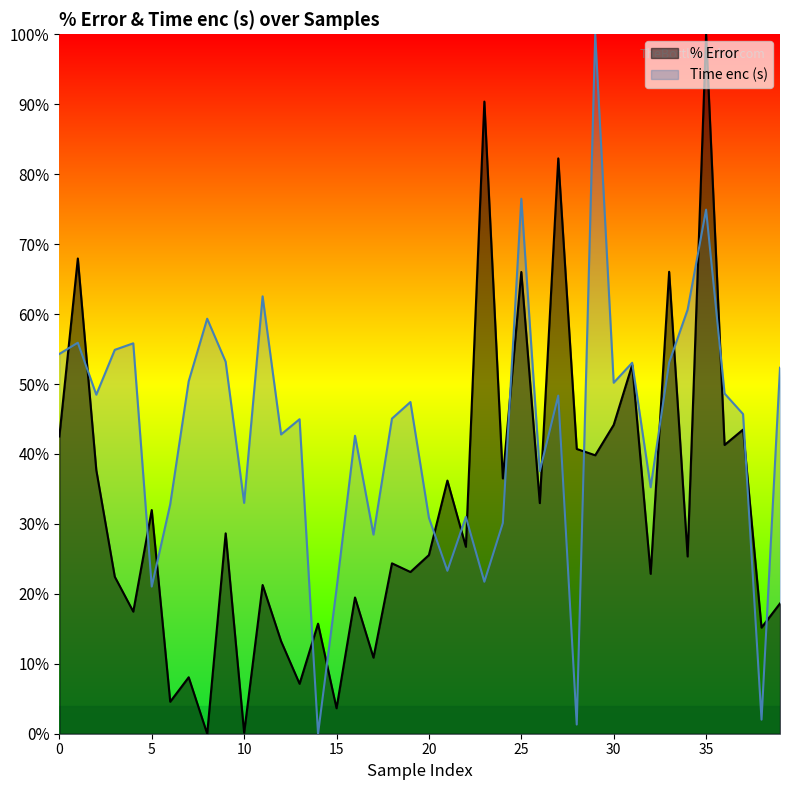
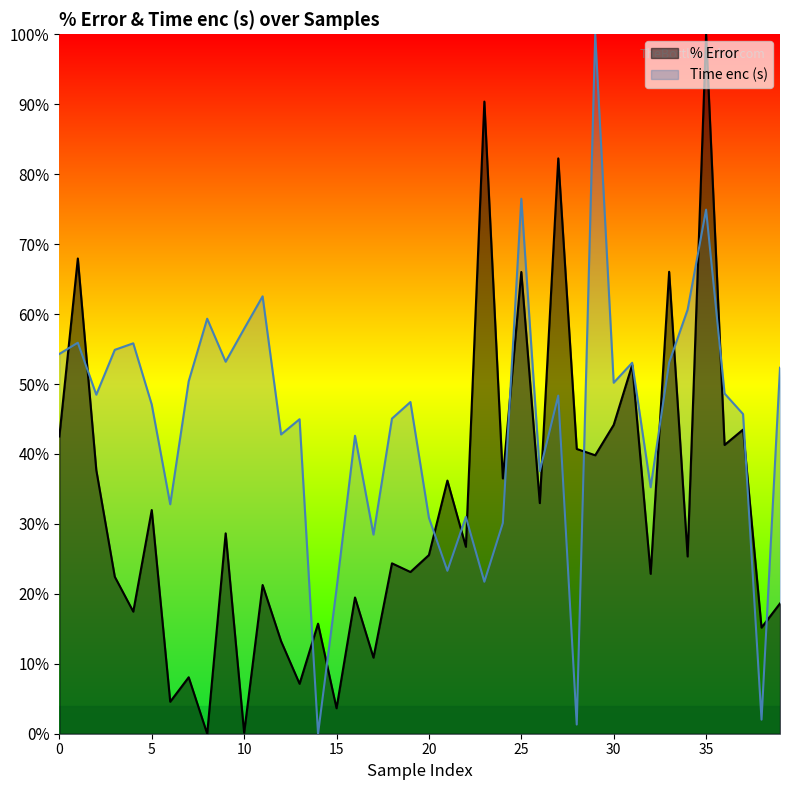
Time enc (s), 5: 21% -> 47%
Time enc (s), 10: 33% -> 58%
